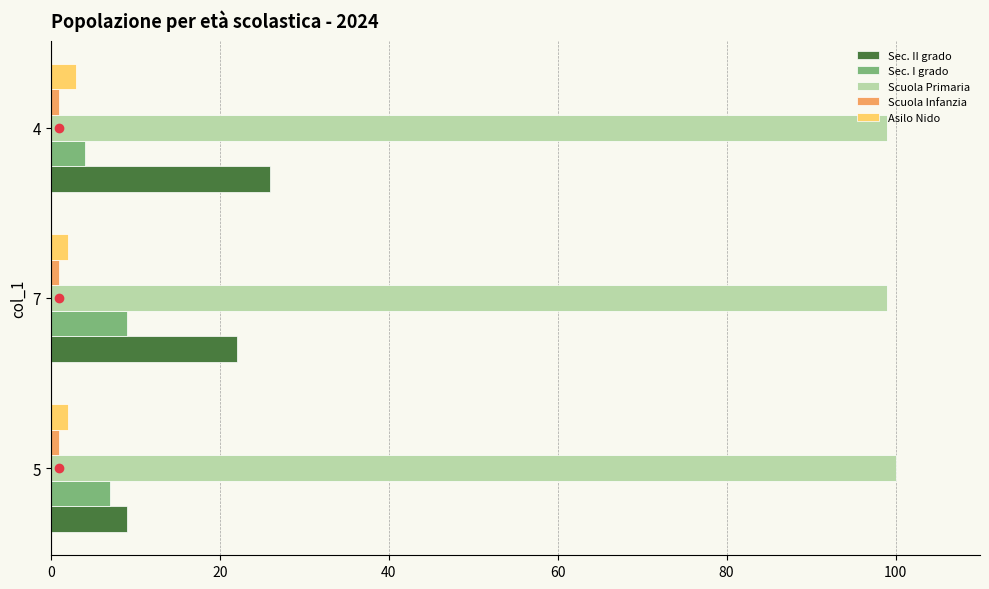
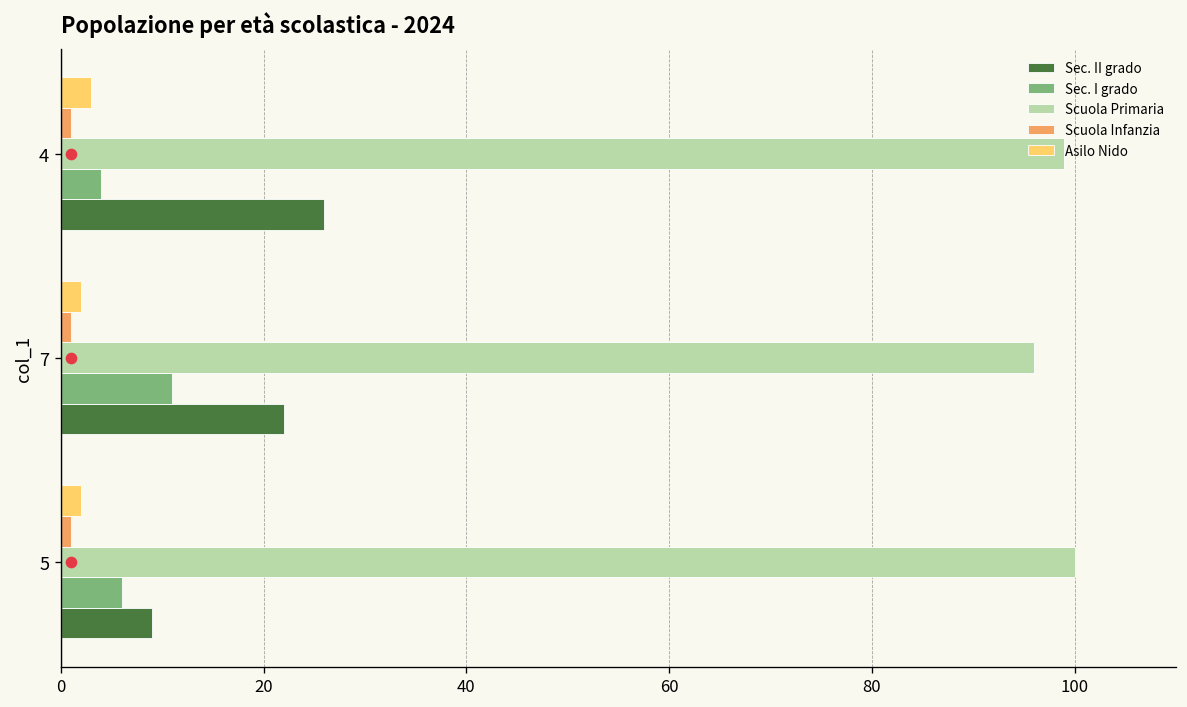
Scuola Primaria, 7: 99 -> 96
Sec. I grado, 7: 9 -> 11
Sec. I grado, 5: 7 -> 6
